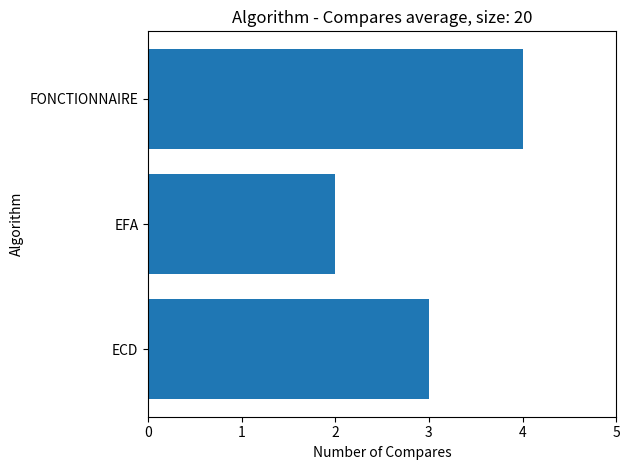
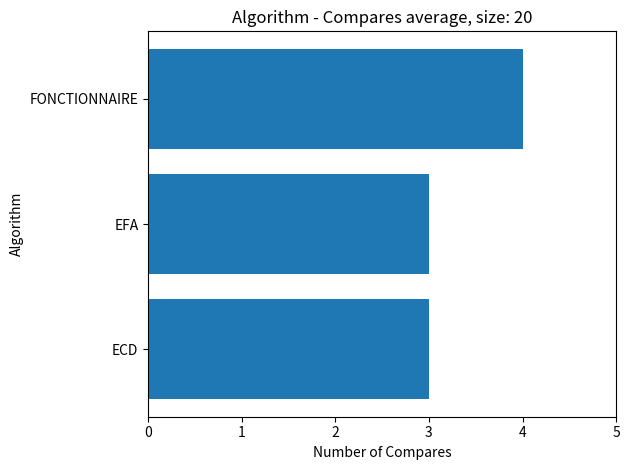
EFA: 2 -> 3
